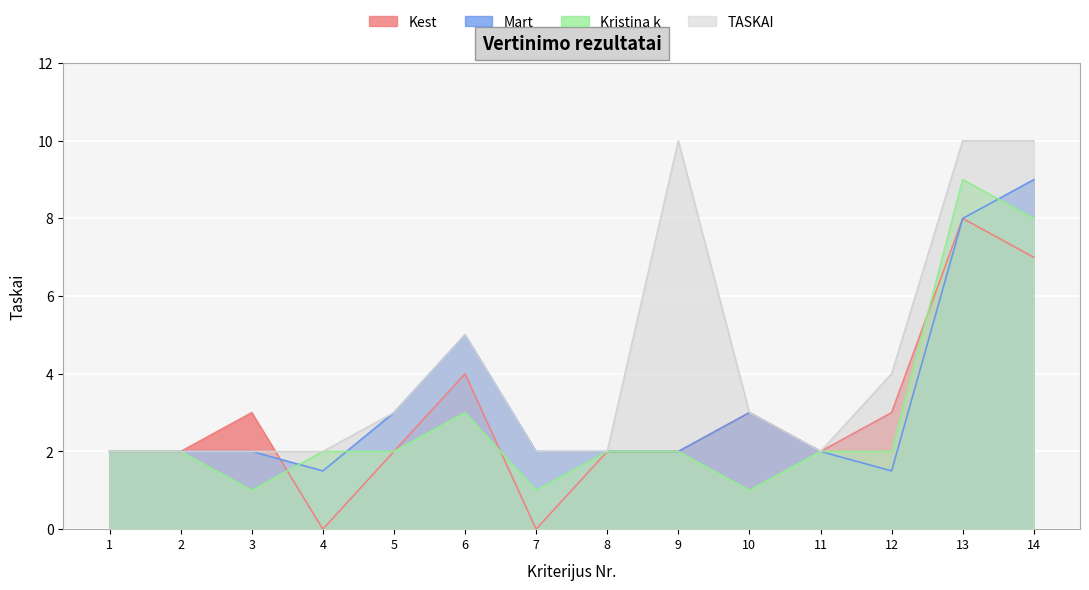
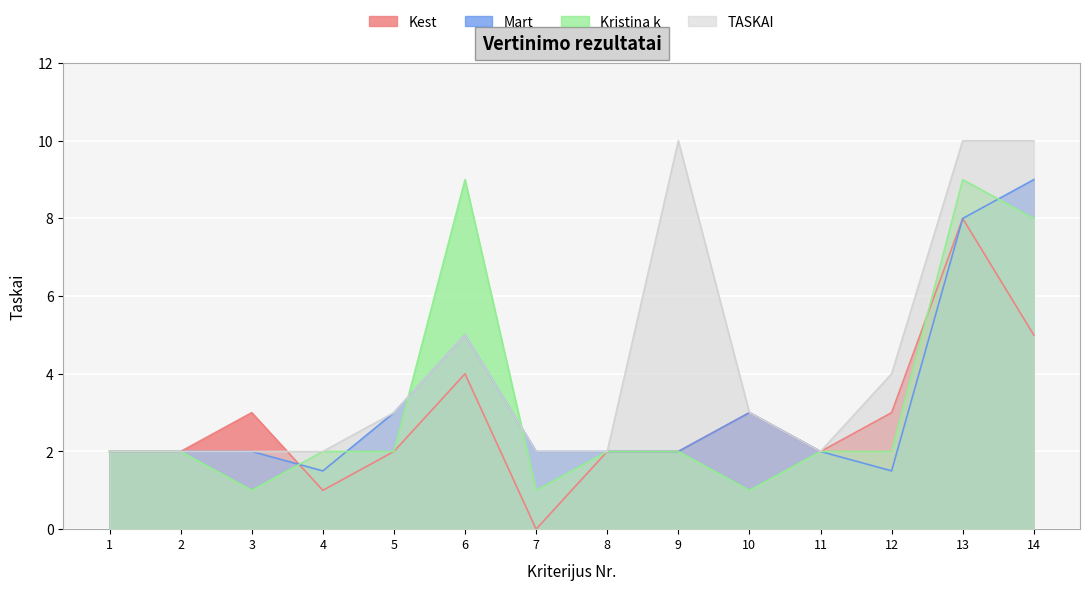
Kest, 4: 0 -> 1
Kristina k, 6: 3 -> 9
Kest, 14: 7 -> 5
